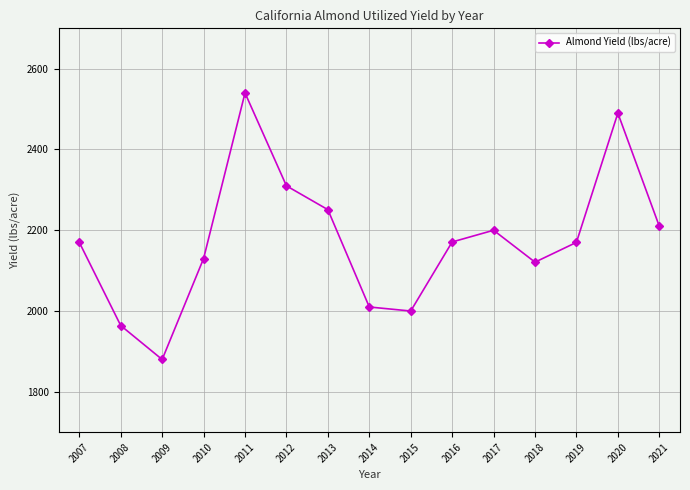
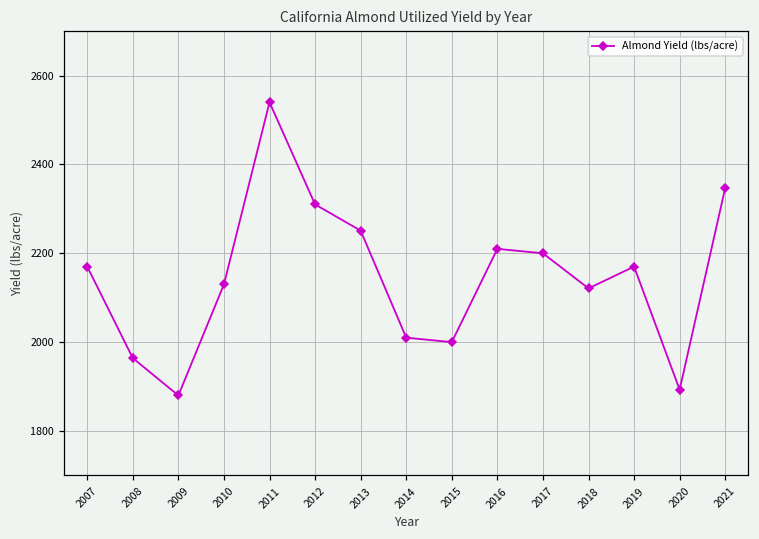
2016: 2170 -> 2210
2020: 2490 -> 1890
2021: 2210 -> 2350
